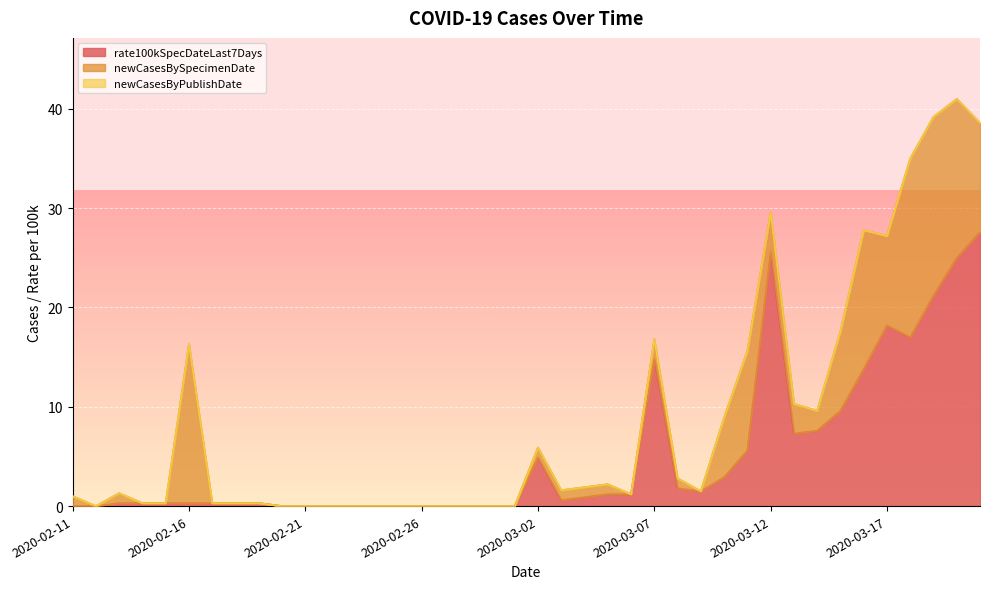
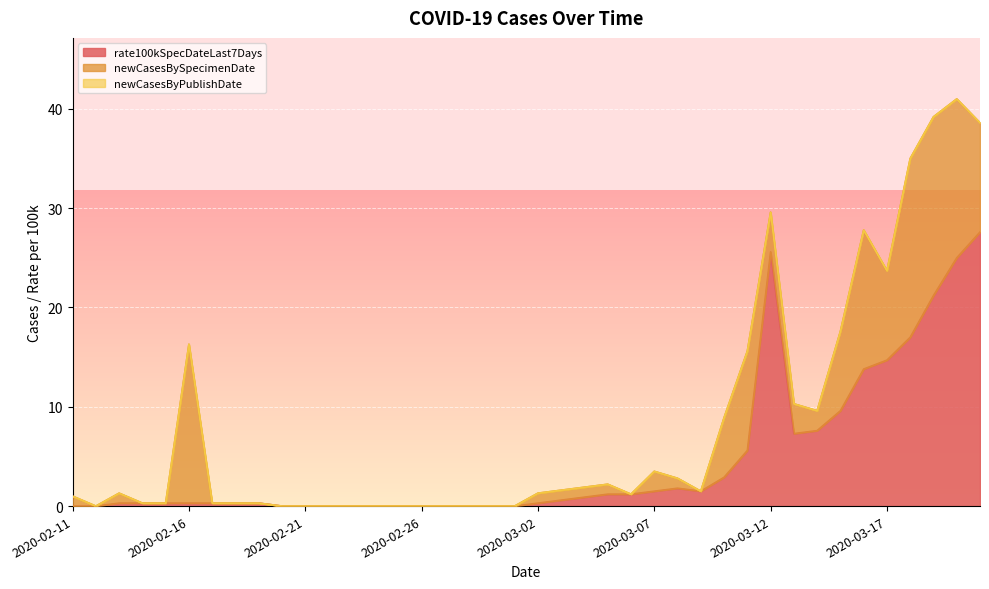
rate100kSpecDateLast7Days, 2020-03-02: 5 -> 0
rate100kSpecDateLast7Days, 2020-03-07: 15 -> 2
rate100kSpecDateLast7Days, 2020-03-17: 18 -> 15
